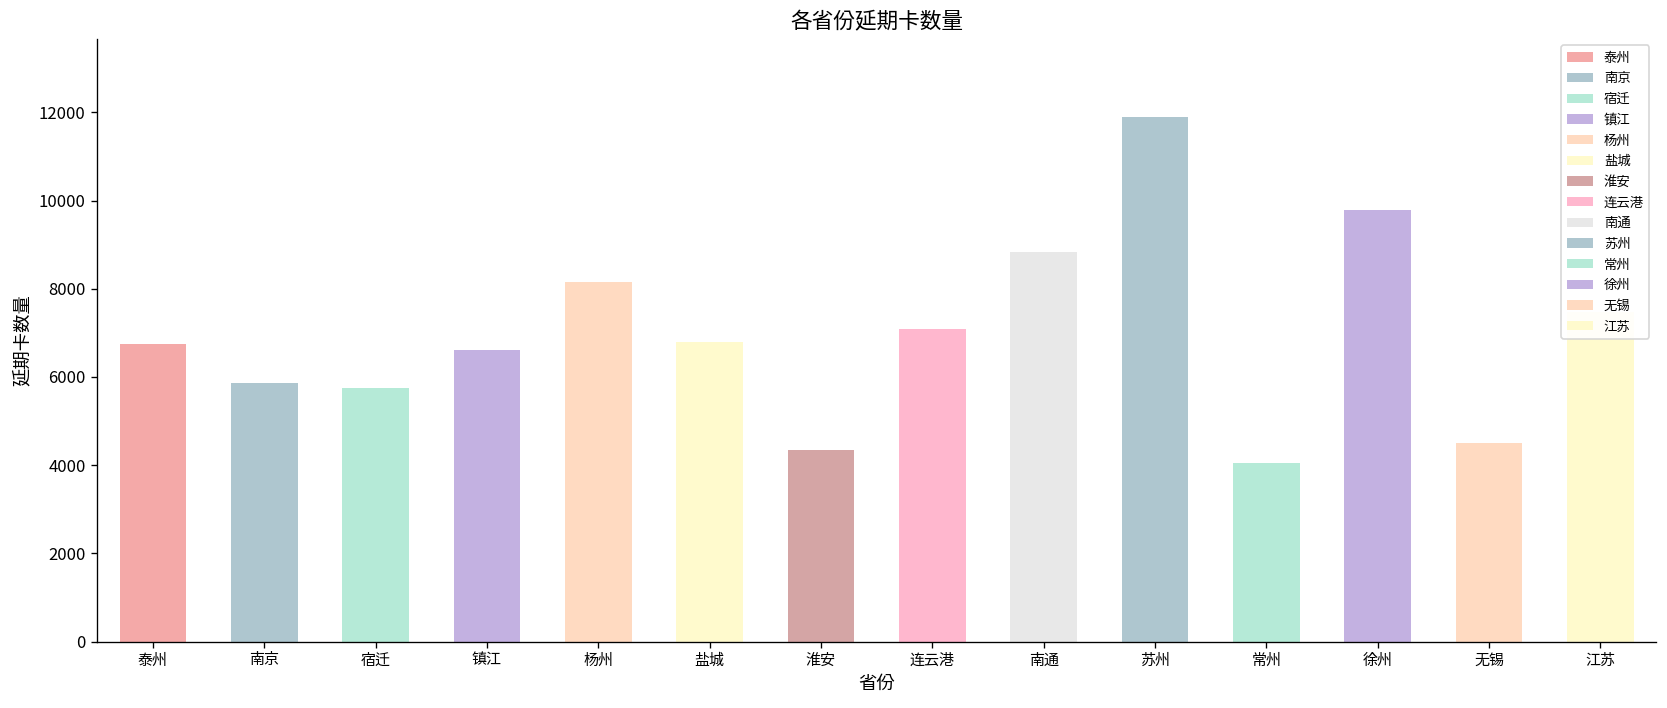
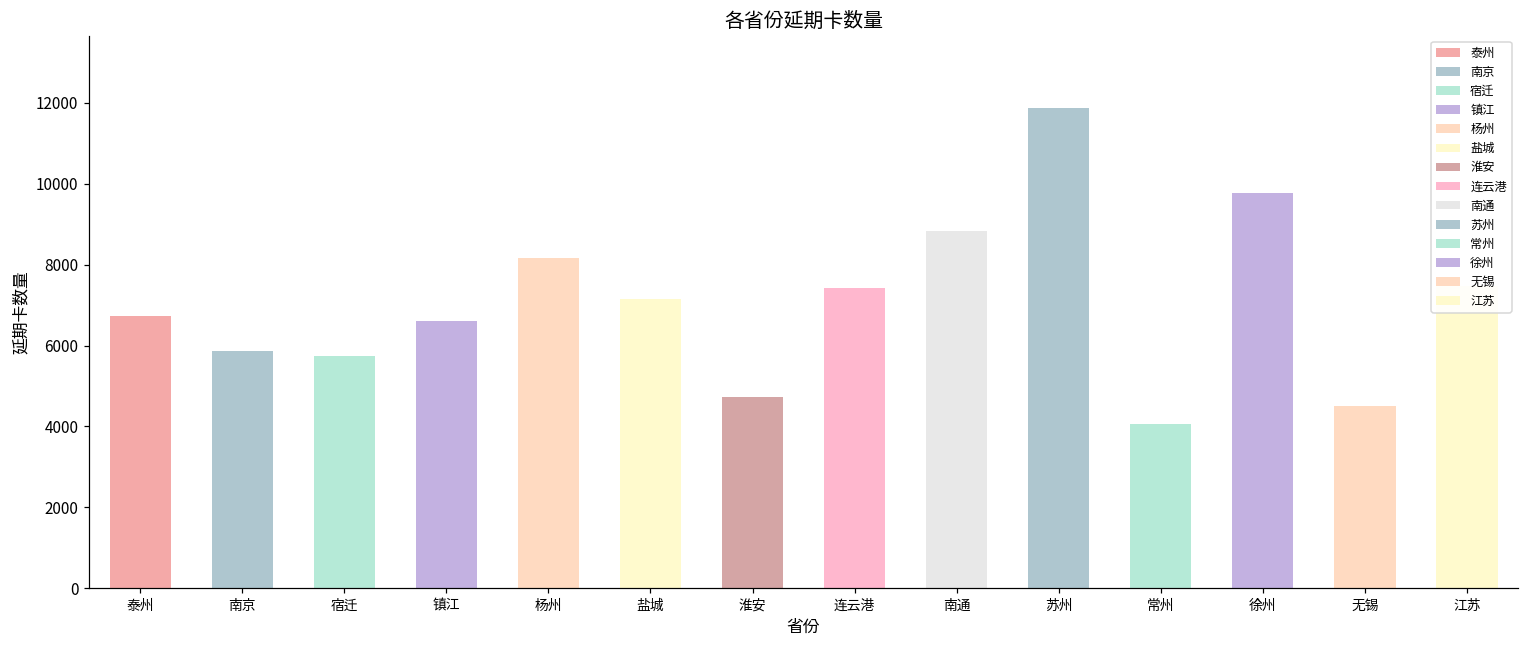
盐城: 6800 -> 7100
淮安: 4400 -> 4700
连云港: 7100 -> 7400
